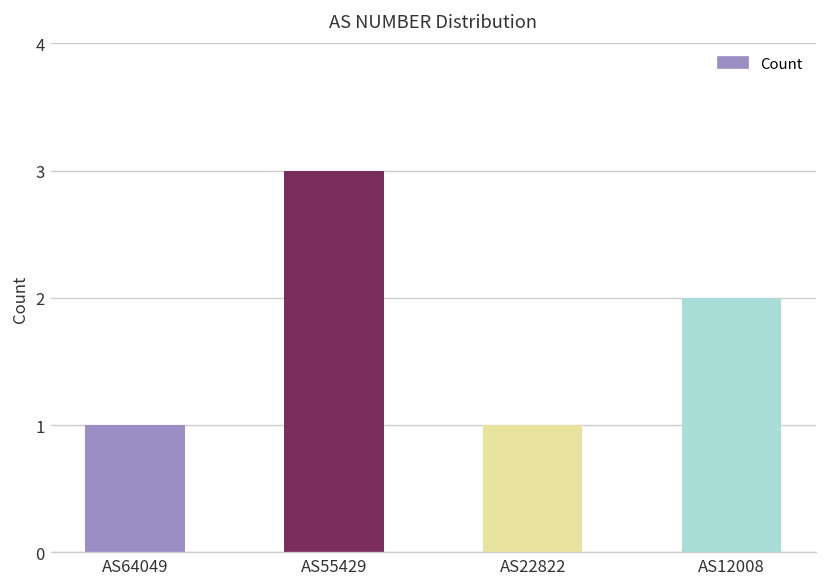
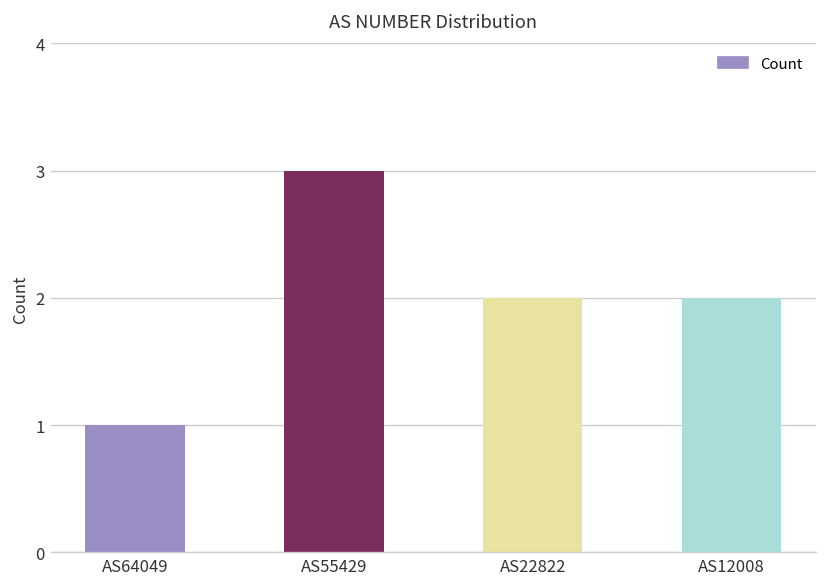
AS22822: 1 -> 2
